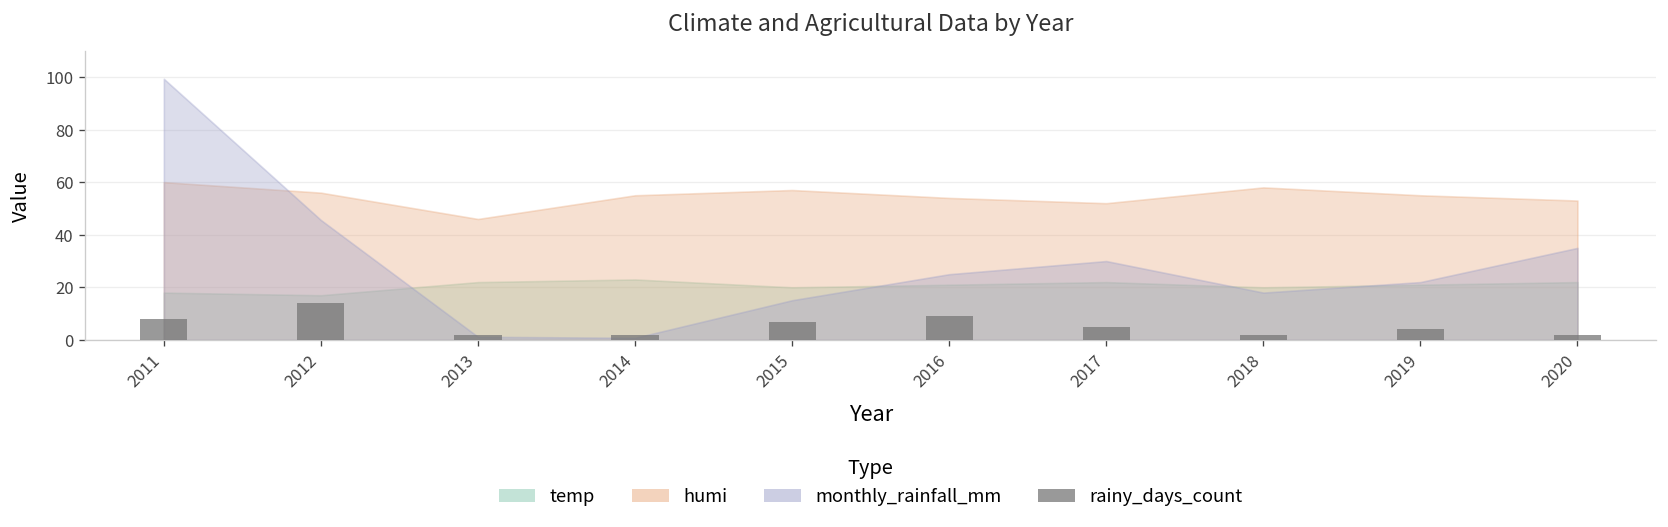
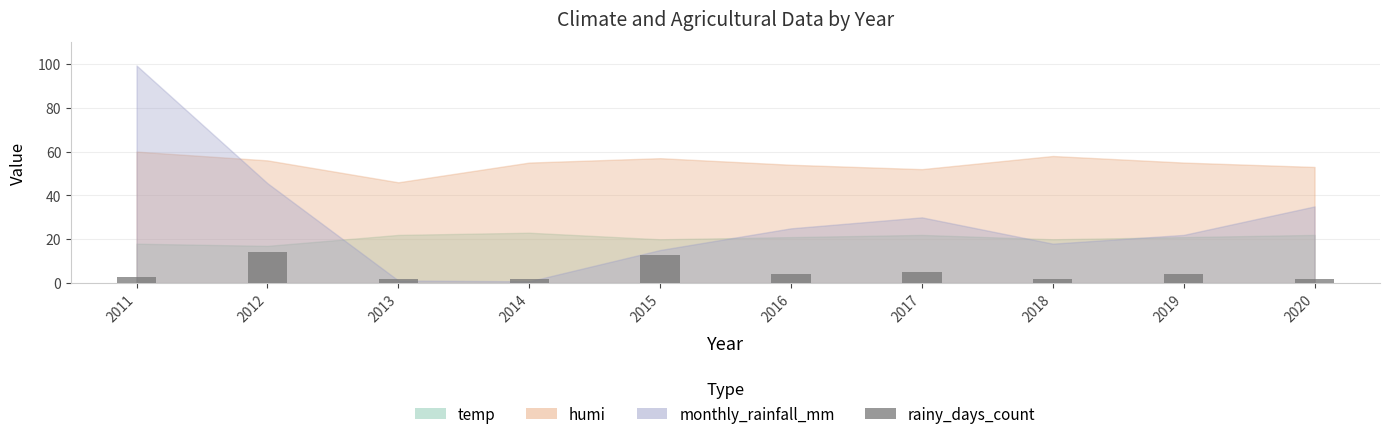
rainy_days_count, 2011: 8 -> 3
rainy_days_count, 2015: 7 -> 13
rainy_days_count, 2016: 9 -> 4
